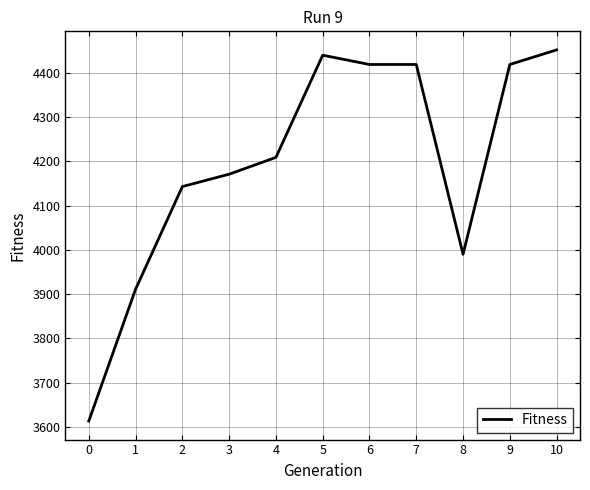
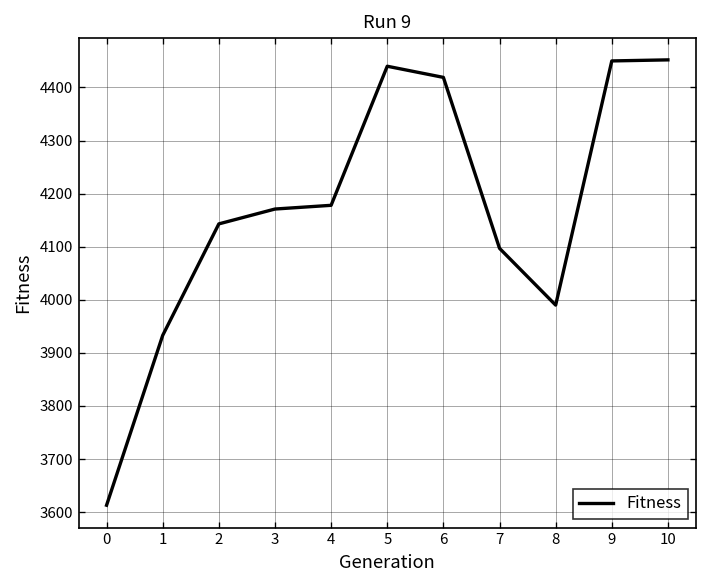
1: 3910 -> 3930
4: 4210 -> 4180
7: 4420 -> 4100
9: 4420 -> 4450
